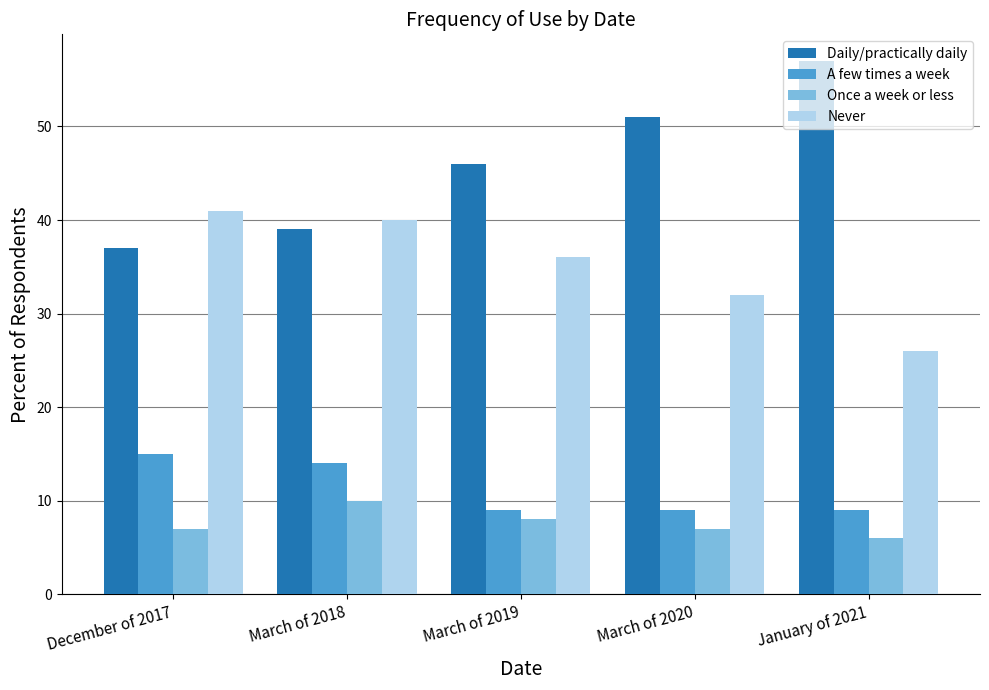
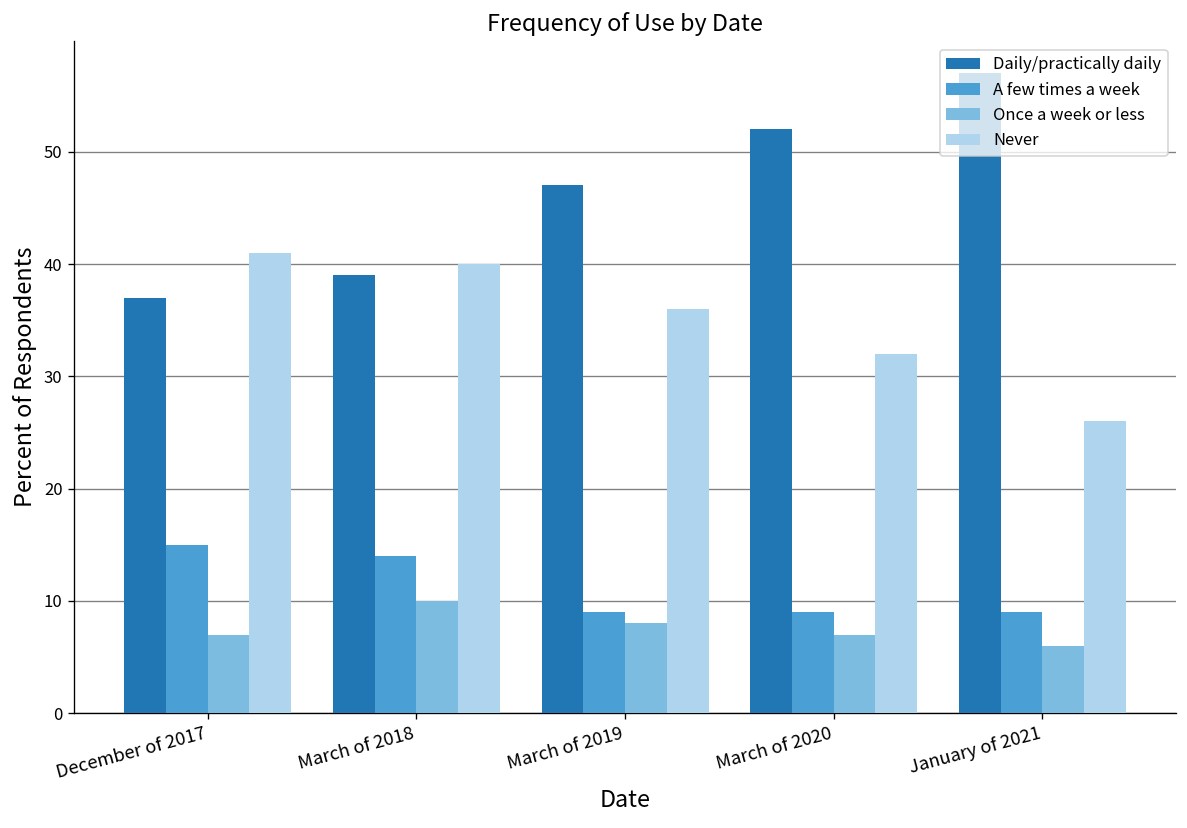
Daily/practically daily, March of 2019: 46 -> 47
Daily/practically daily, March of 2020: 51 -> 52
